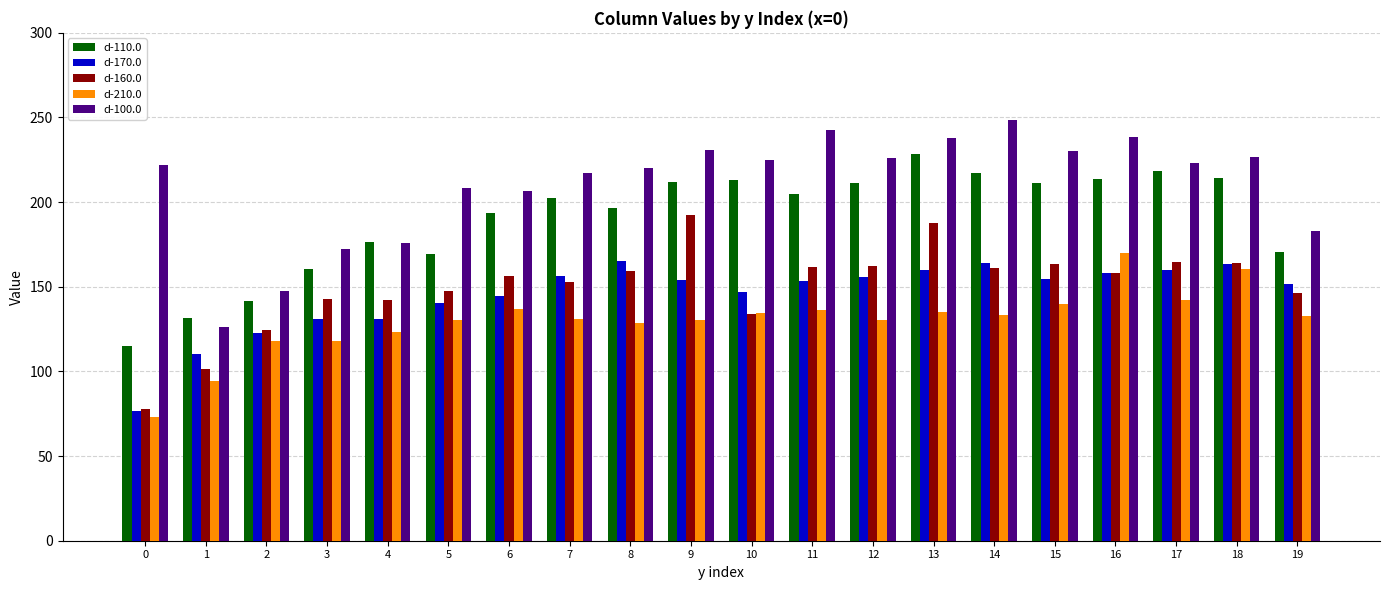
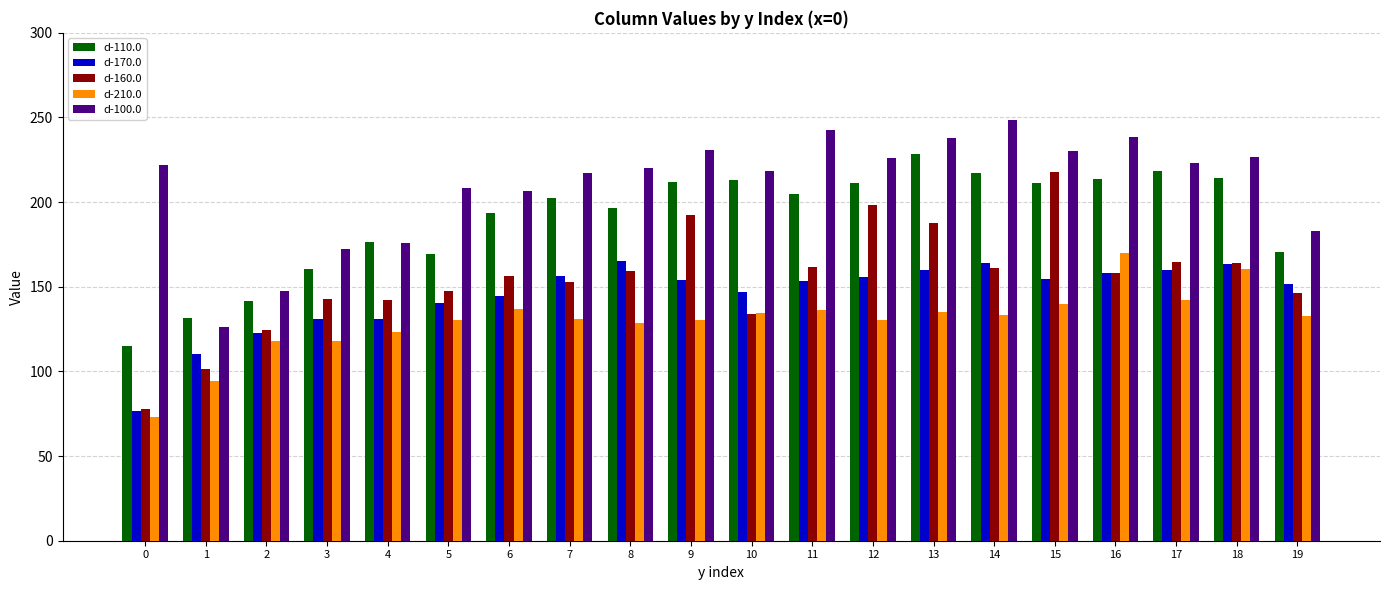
d-100.0, 10: 225 -> 218
d-160.0, 12: 162 -> 198
d-160.0, 15: 163 -> 218
